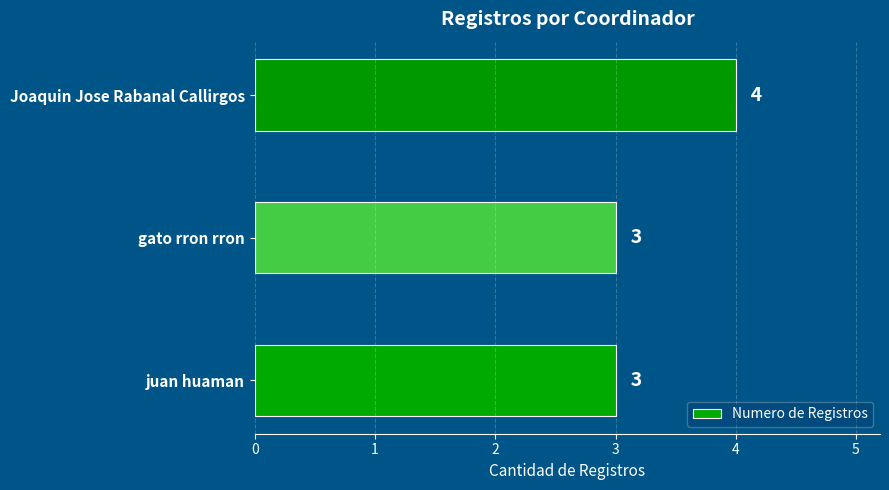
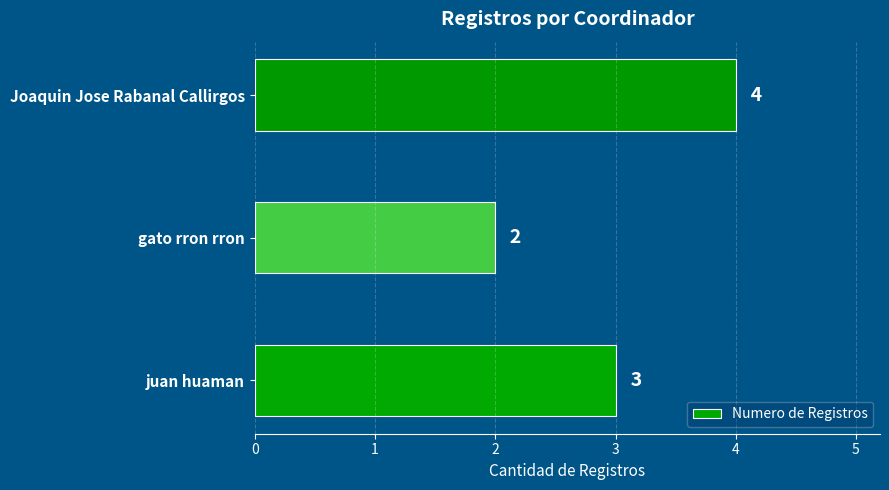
gato rron rron: 3 -> 2
